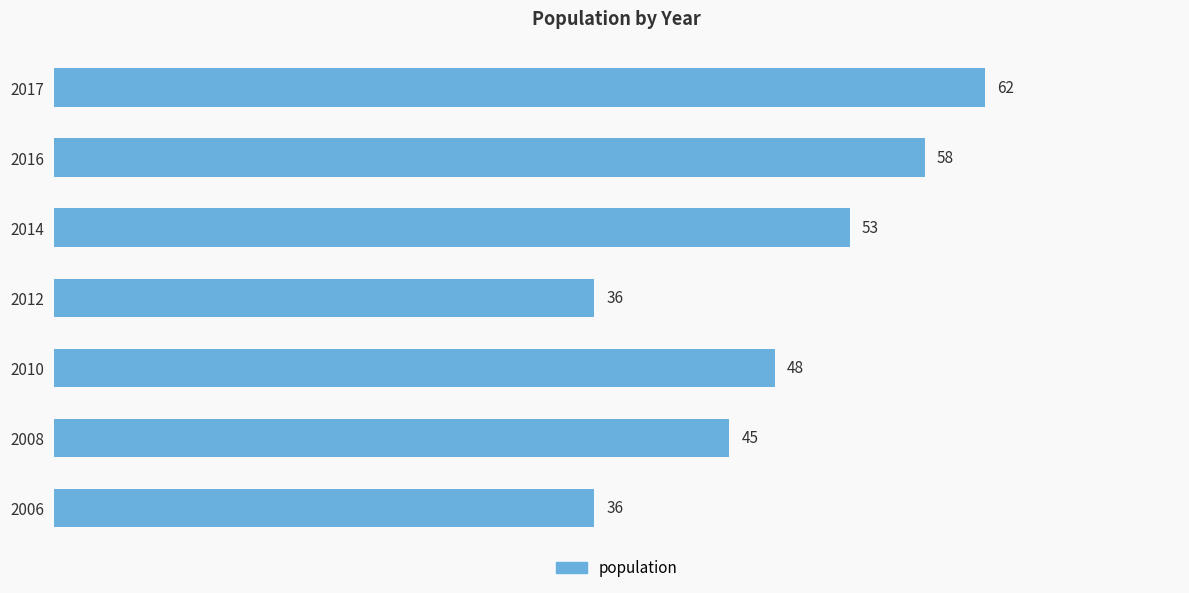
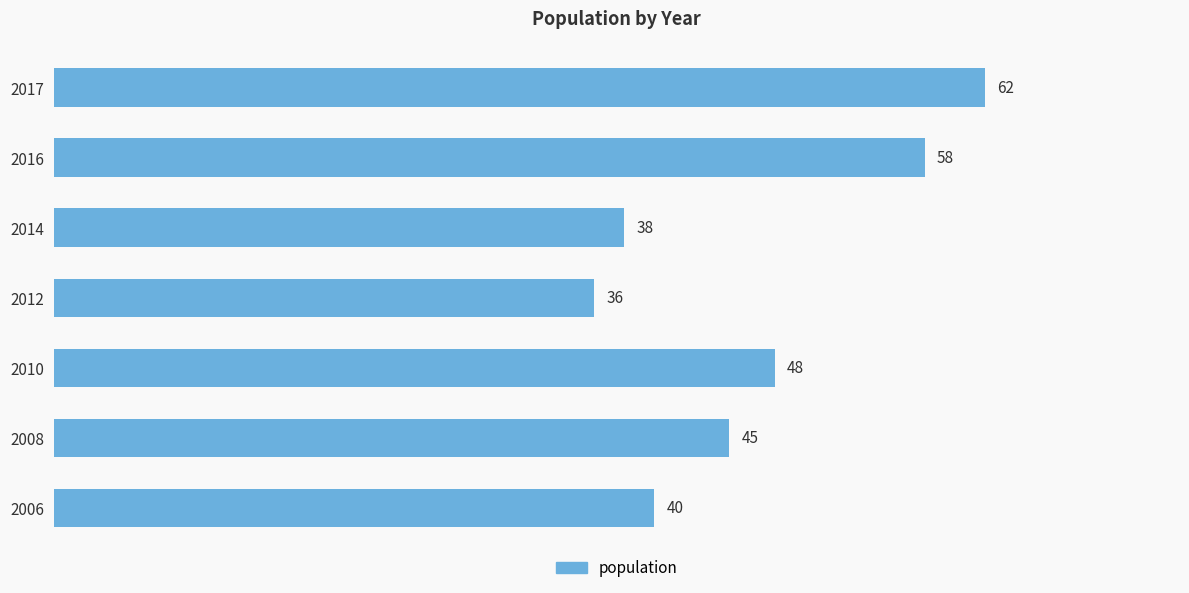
2014: 53 -> 38
2006: 36 -> 40
